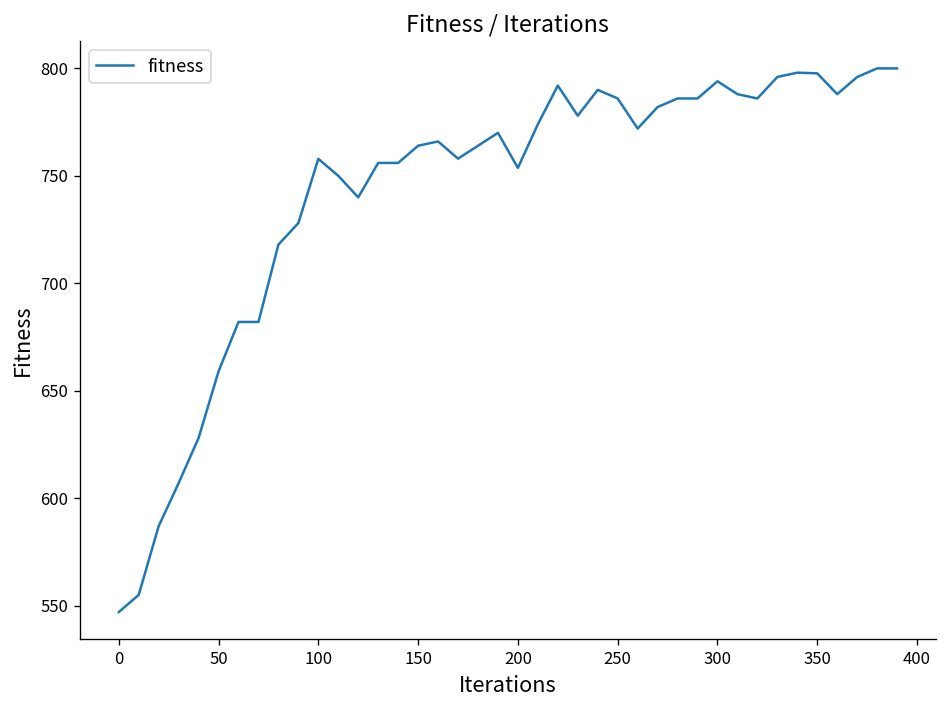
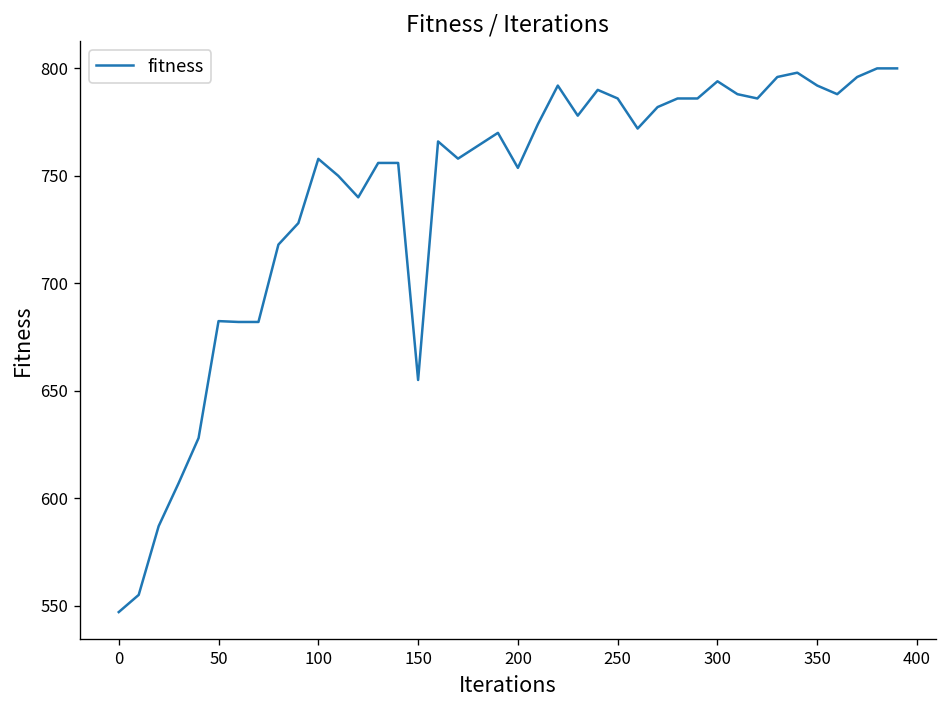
50: 659 -> 682
150: 764 -> 655
350: 798 -> 792
